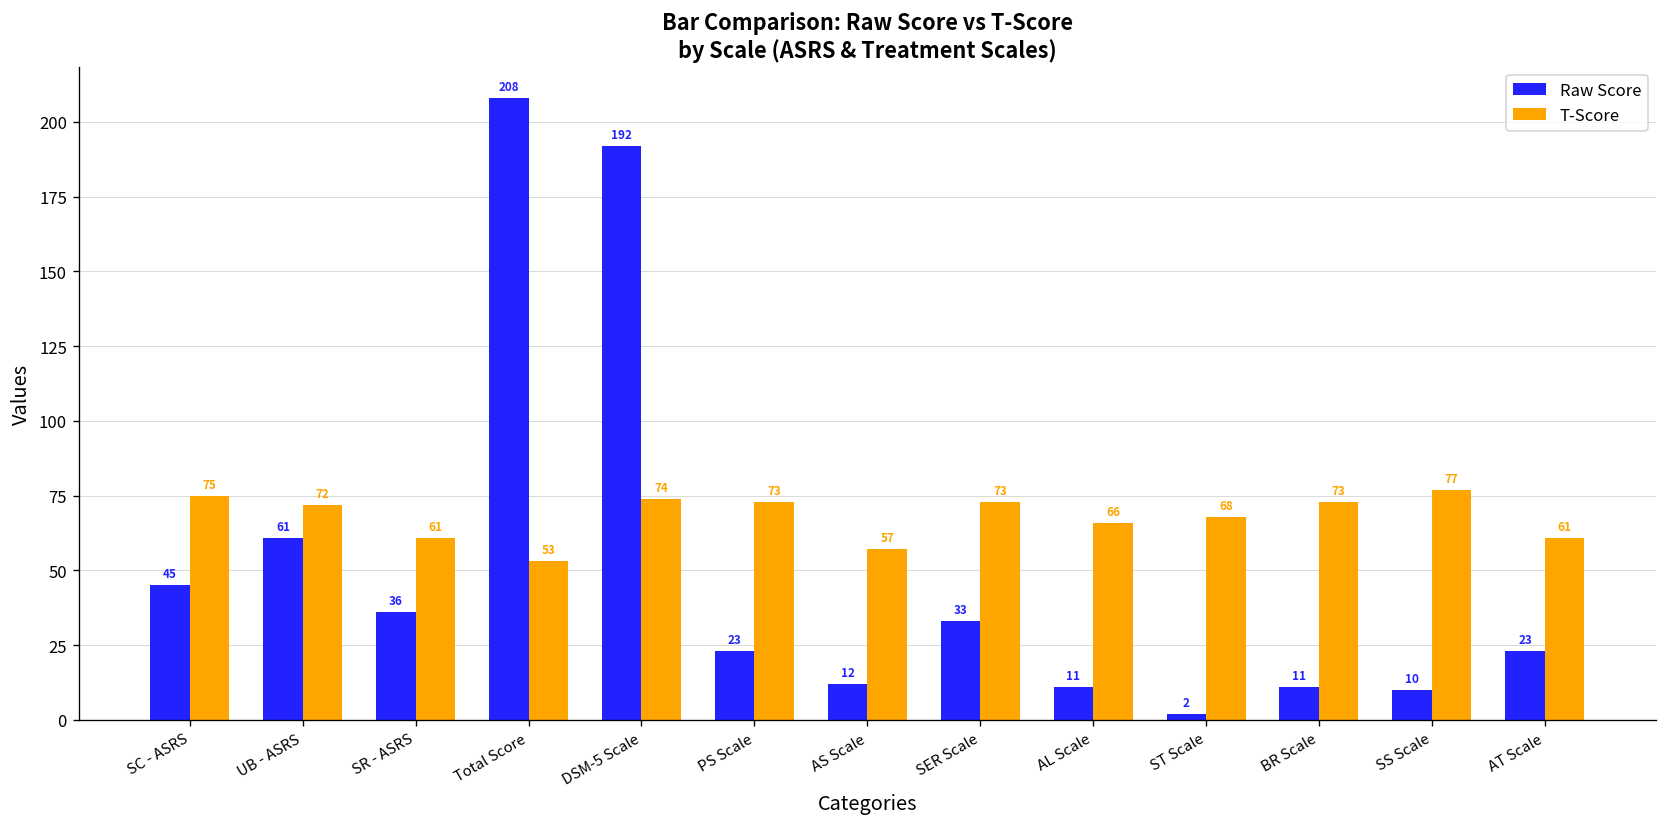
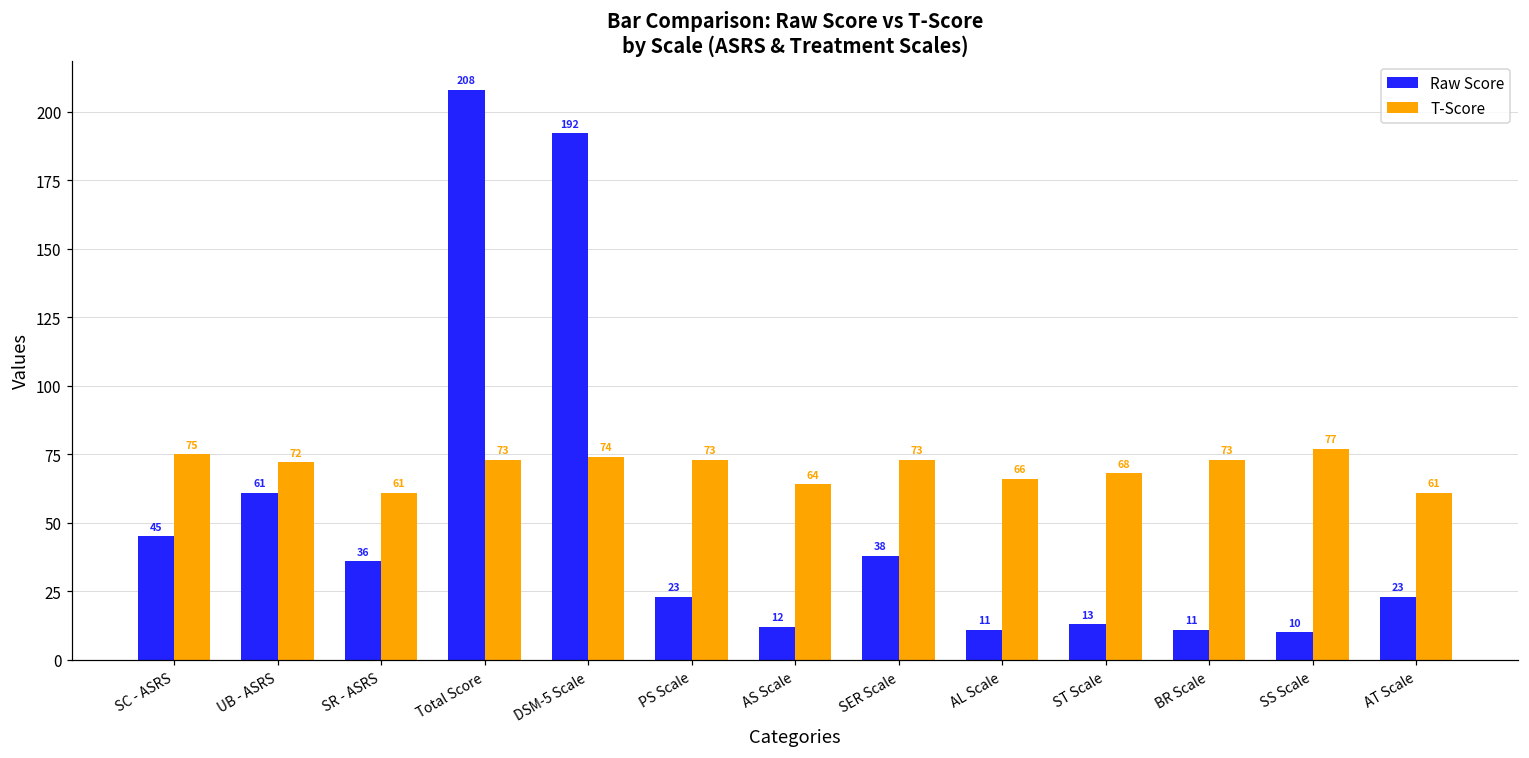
T-Score, Total Score: 53 -> 73
T-Score, AS Scale: 57 -> 64
Raw Score, SER Scale: 33 -> 38
Raw Score, ST Scale: 2 -> 13
